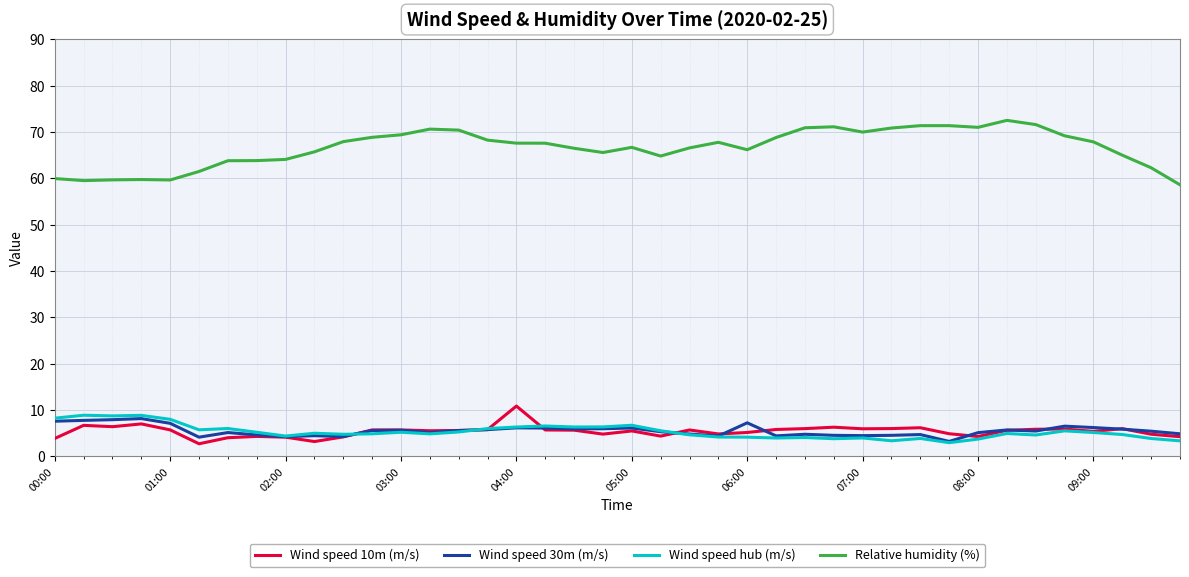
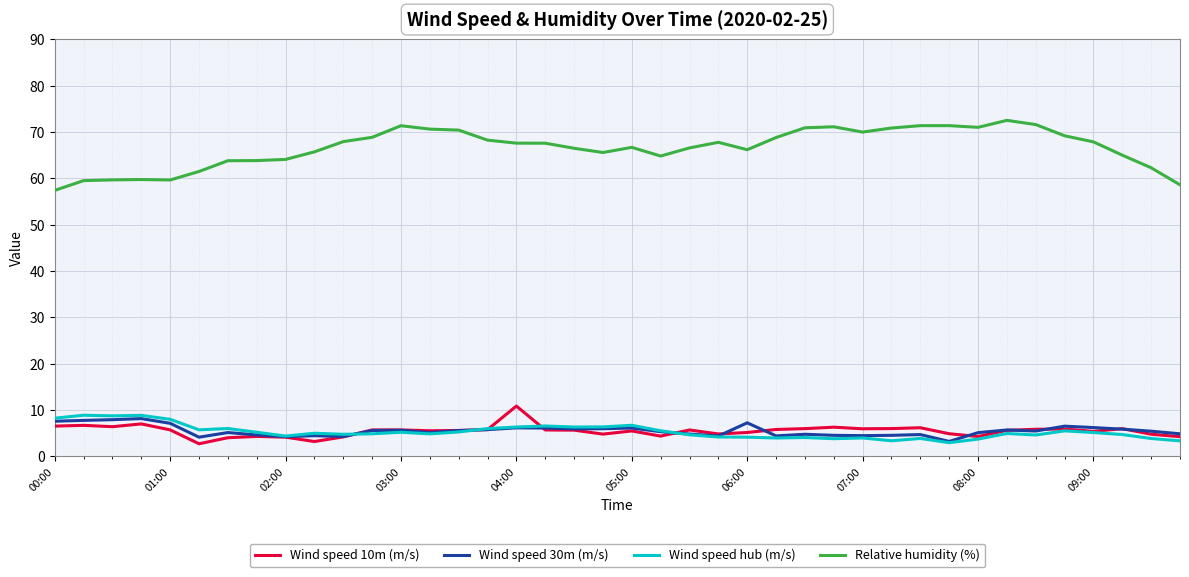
Wind speed 10m (m/s), 00:00: 4 -> 7
Relative humidity (%), 00:00: 60 -> 57
Relative humidity (%), 03:00: 69 -> 71
